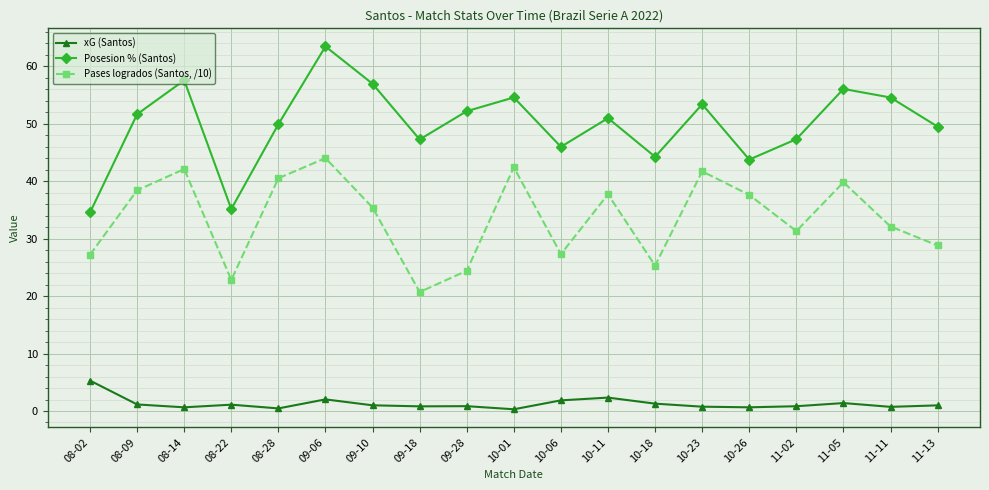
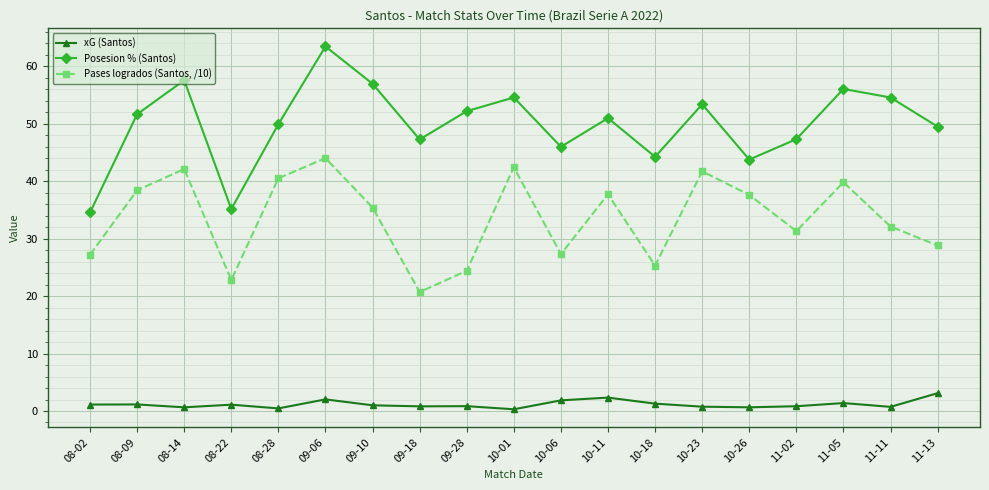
xG (Santos), 08-02: 5 -> 1
xG (Santos), 11-13: 1 -> 3
